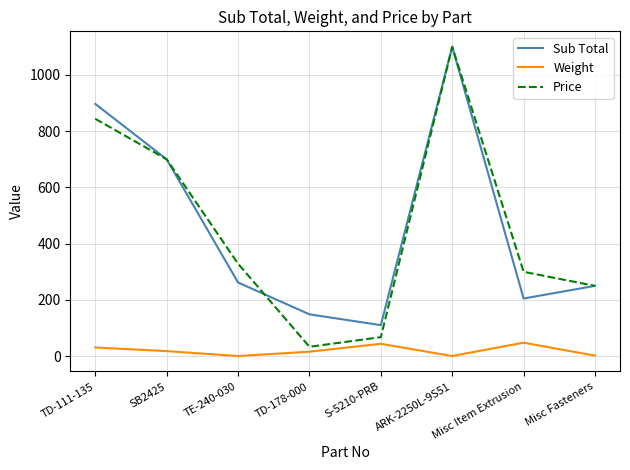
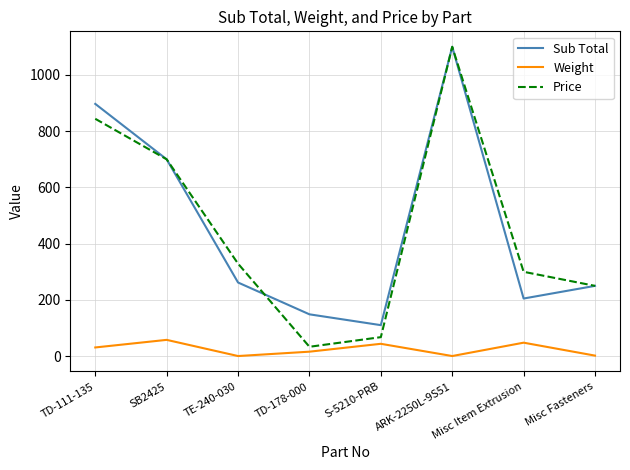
Weight, SB2425: 20 -> 60
